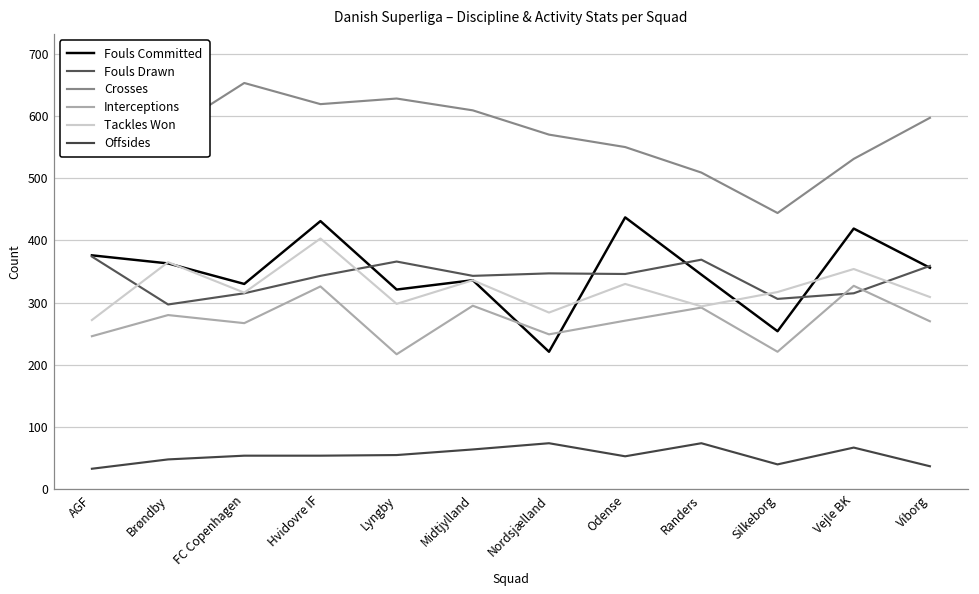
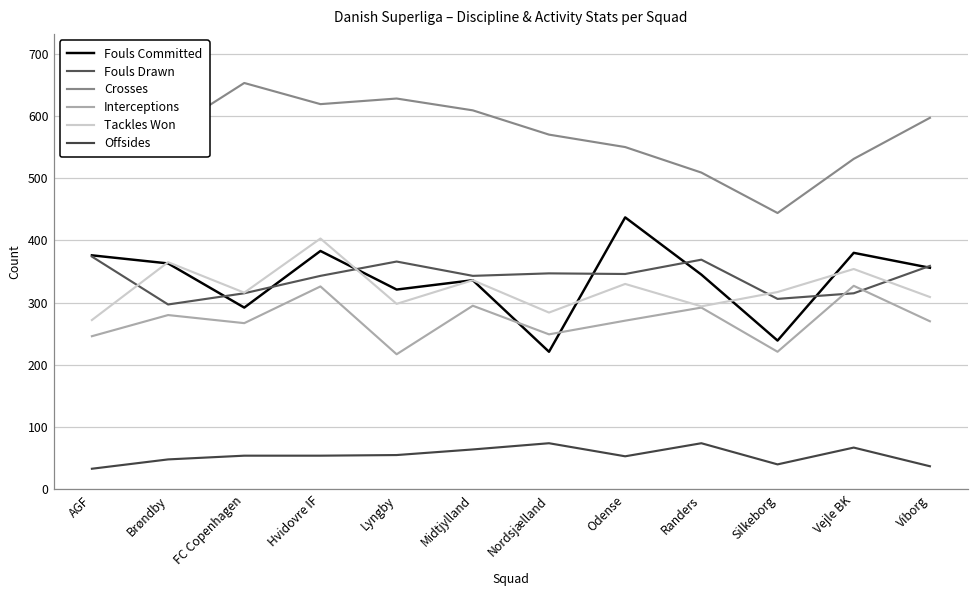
Fouls Committed, FC Copenhagen: 330 -> 290
Fouls Committed, Hvidovre IF: 430 -> 380
Fouls Committed, Silkeborg: 250 -> 240
Fouls Committed, Vejle BK: 420 -> 380
